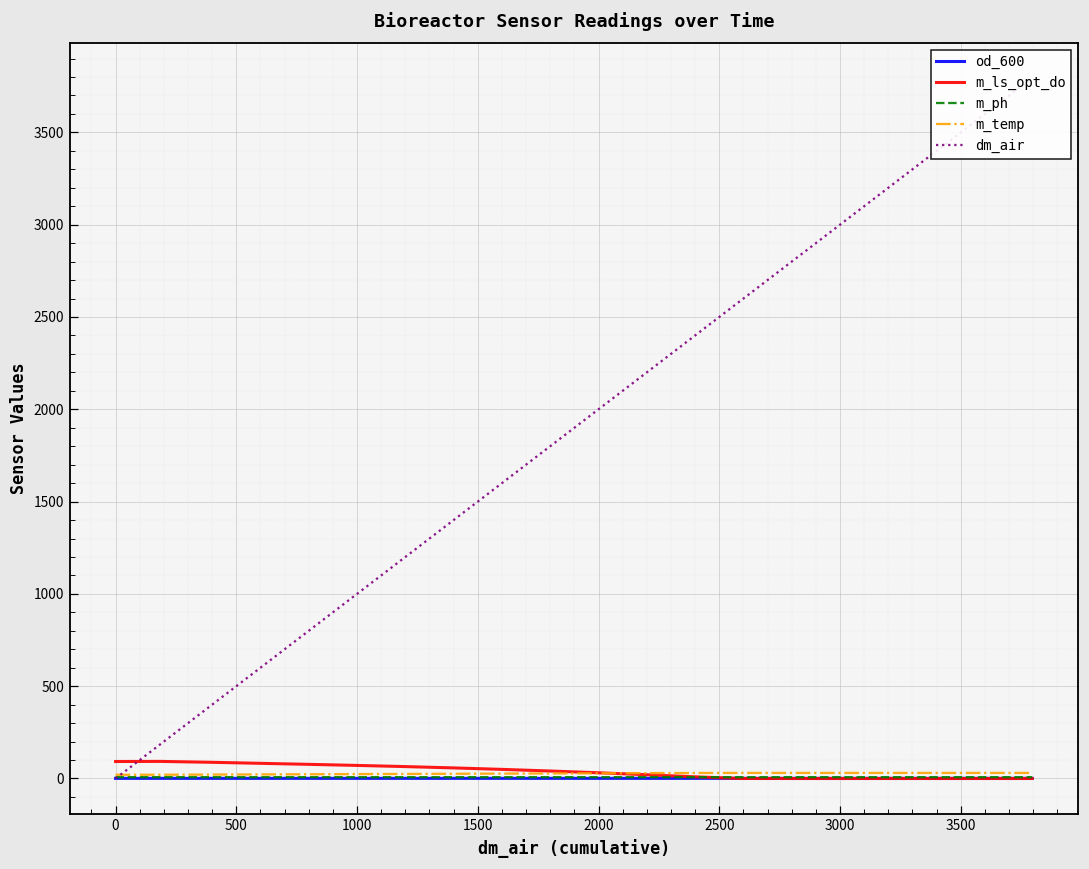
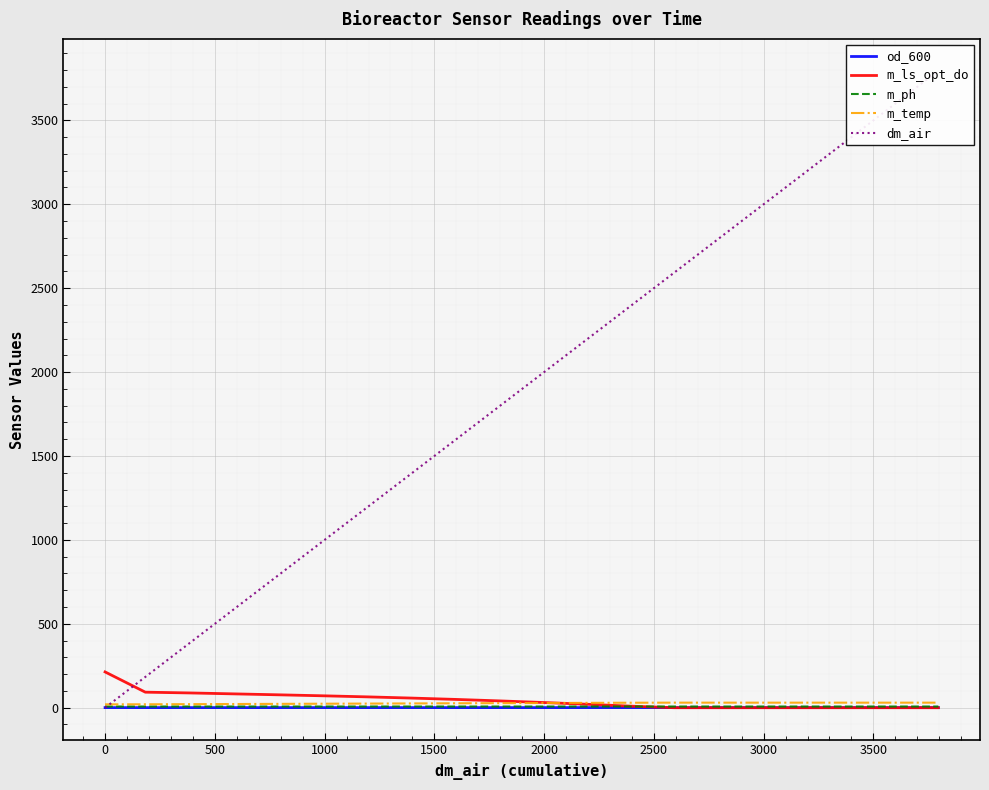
m_ls_opt_do, 0: 90 -> 210
